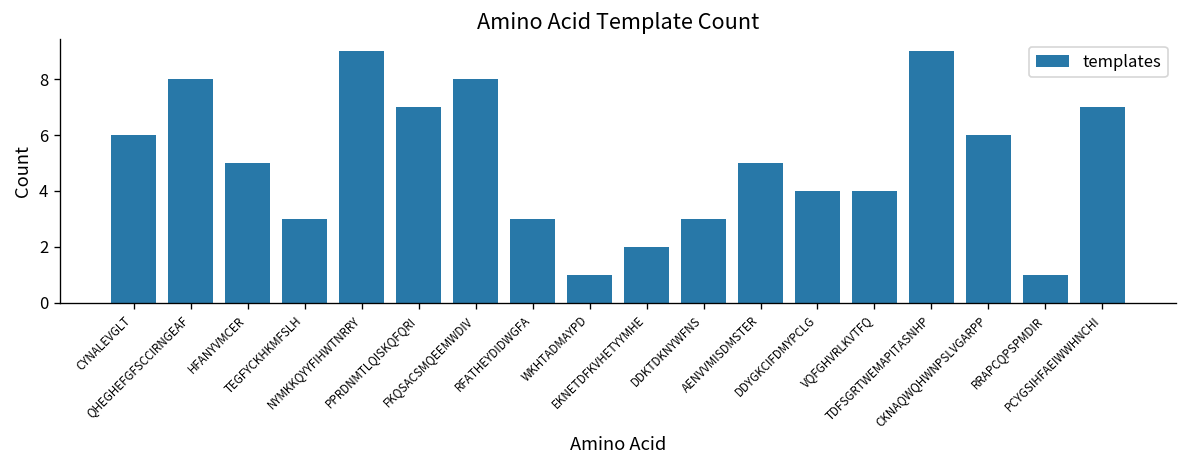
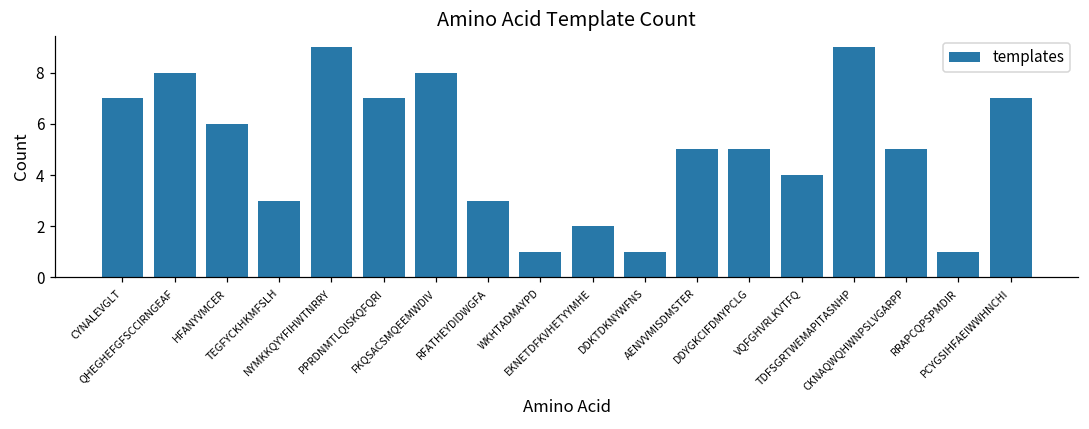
CYNALEVGLT: 6 -> 7
HFANYVMCER: 5 -> 6
DDKTDKNYWFNS: 3 -> 1
DDYGKCIFDMYPCLG: 4 -> 5
CKNAQWQHWNPSLVGARPP: 6 -> 5
